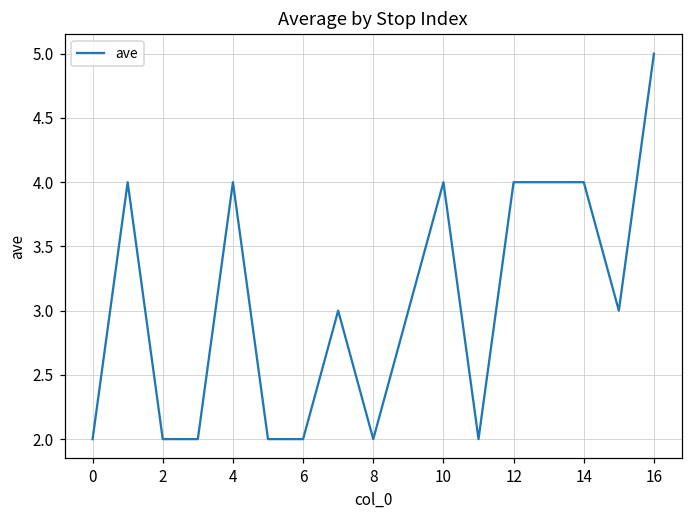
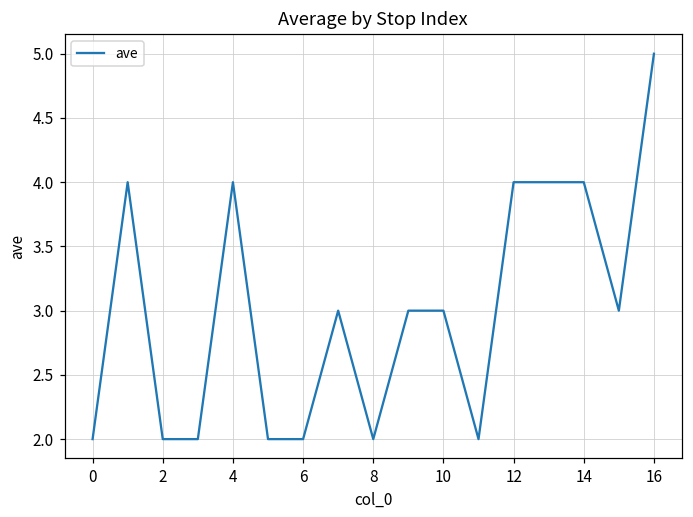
10: 4 -> 3
